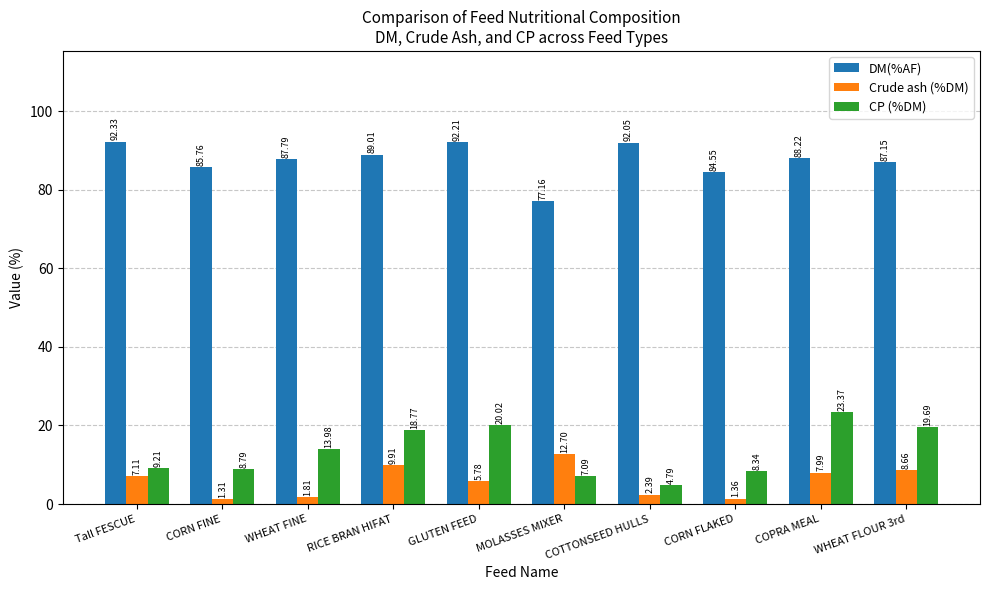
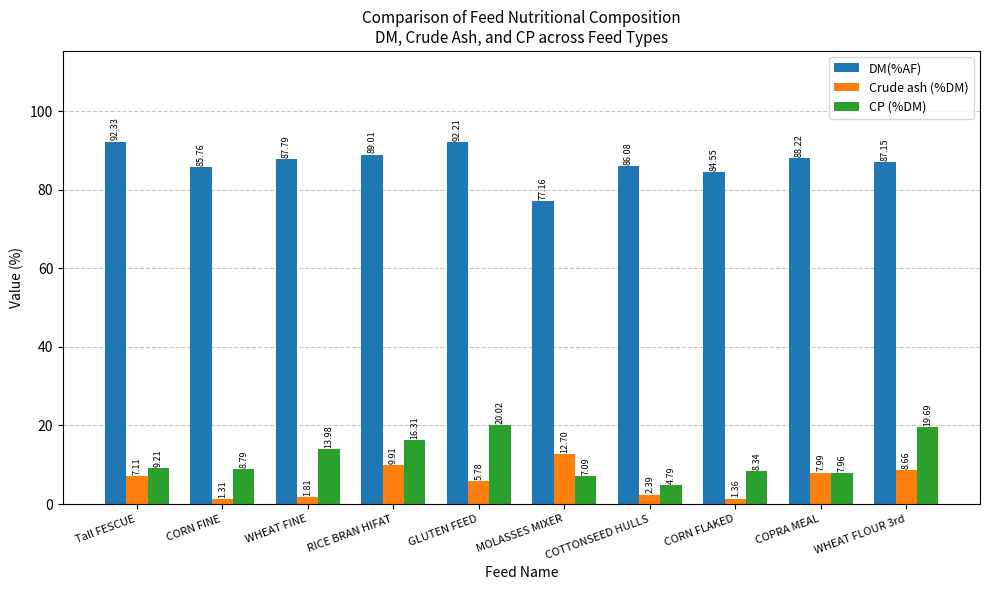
CP (%DM), RICE BRAN HIFAT: 18.77 -> 16.31
DM(%AF), COTTONSEED HULLS: 92.05 -> 86.08
CP (%DM), COPRA MEAL: 23.37 -> 7.96
